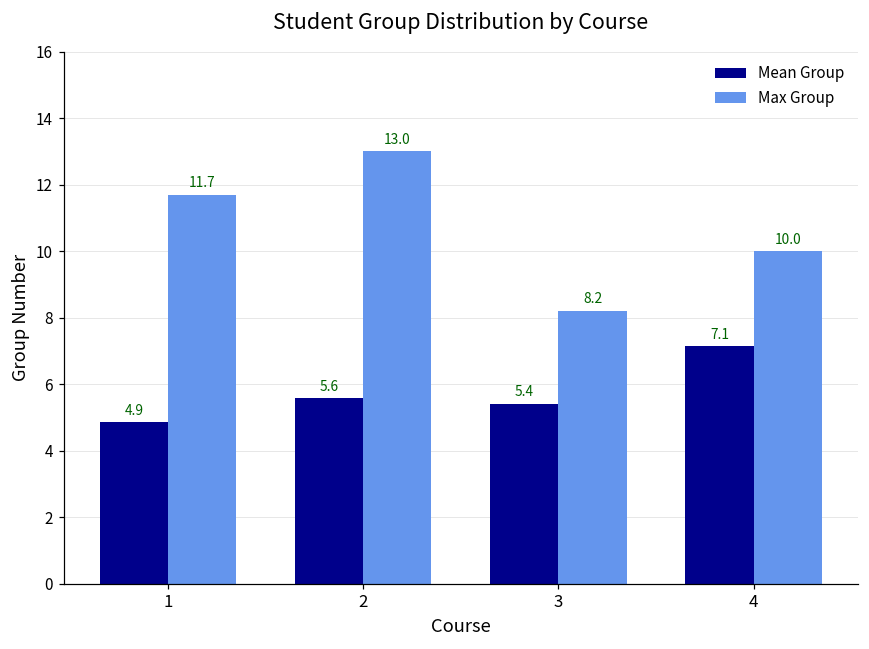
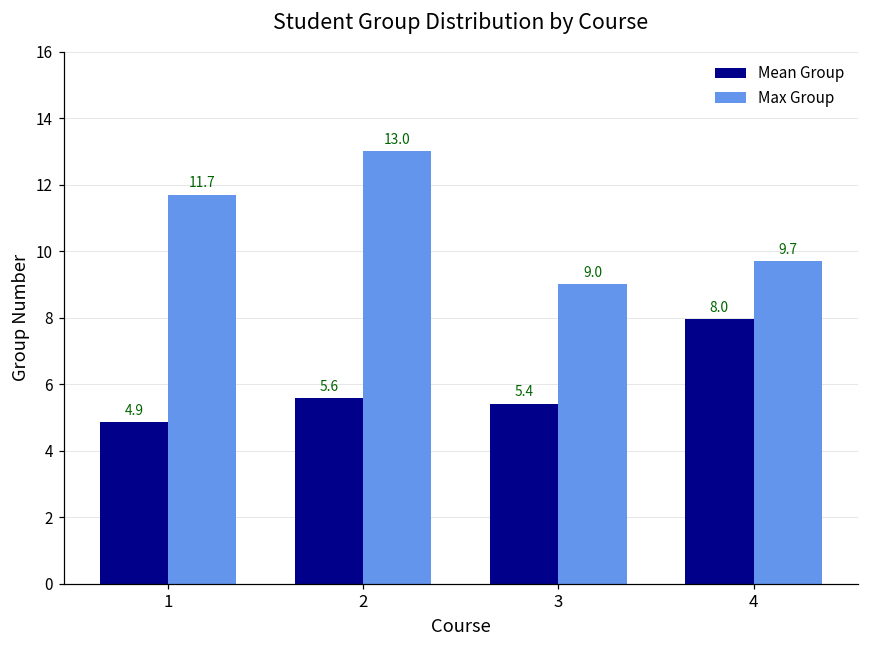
Max Group, 3: 8.2 -> 9.0
Mean Group, 4: 7.1 -> 8.0
Max Group, 4: 10.0 -> 9.7
